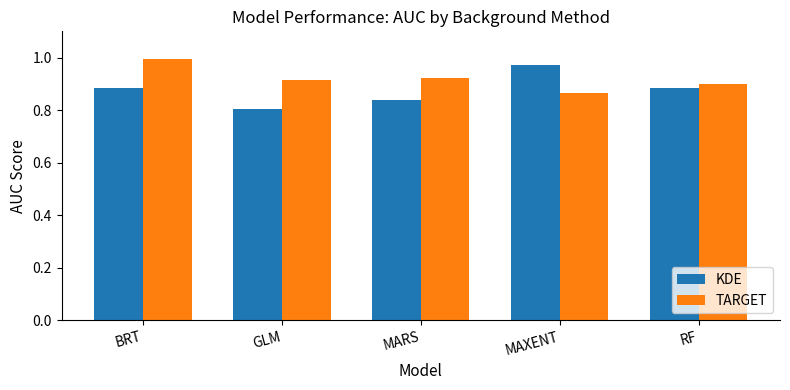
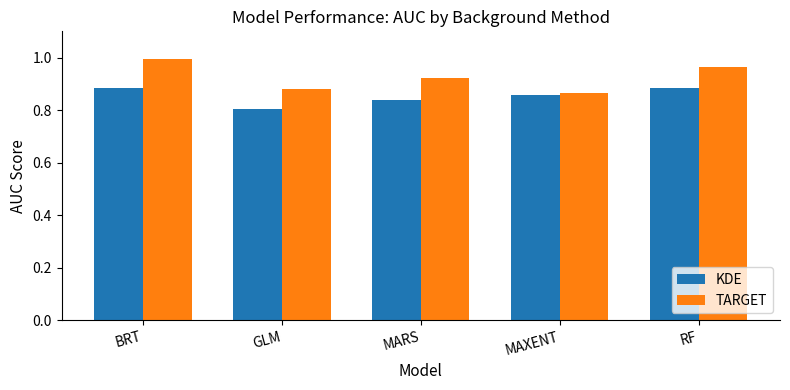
TARGET, GLM: 0.91 -> 0.88
KDE, MAXENT: 0.97 -> 0.86
TARGET, RF: 0.90 -> 0.96
